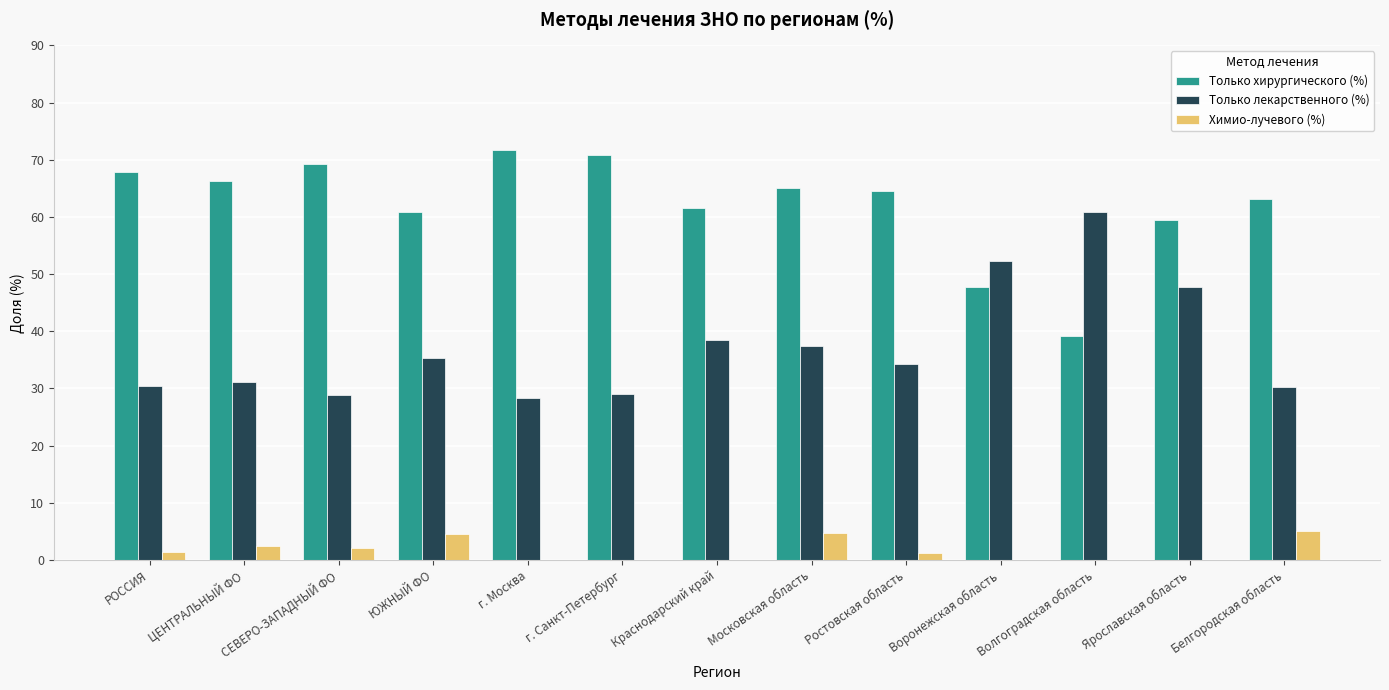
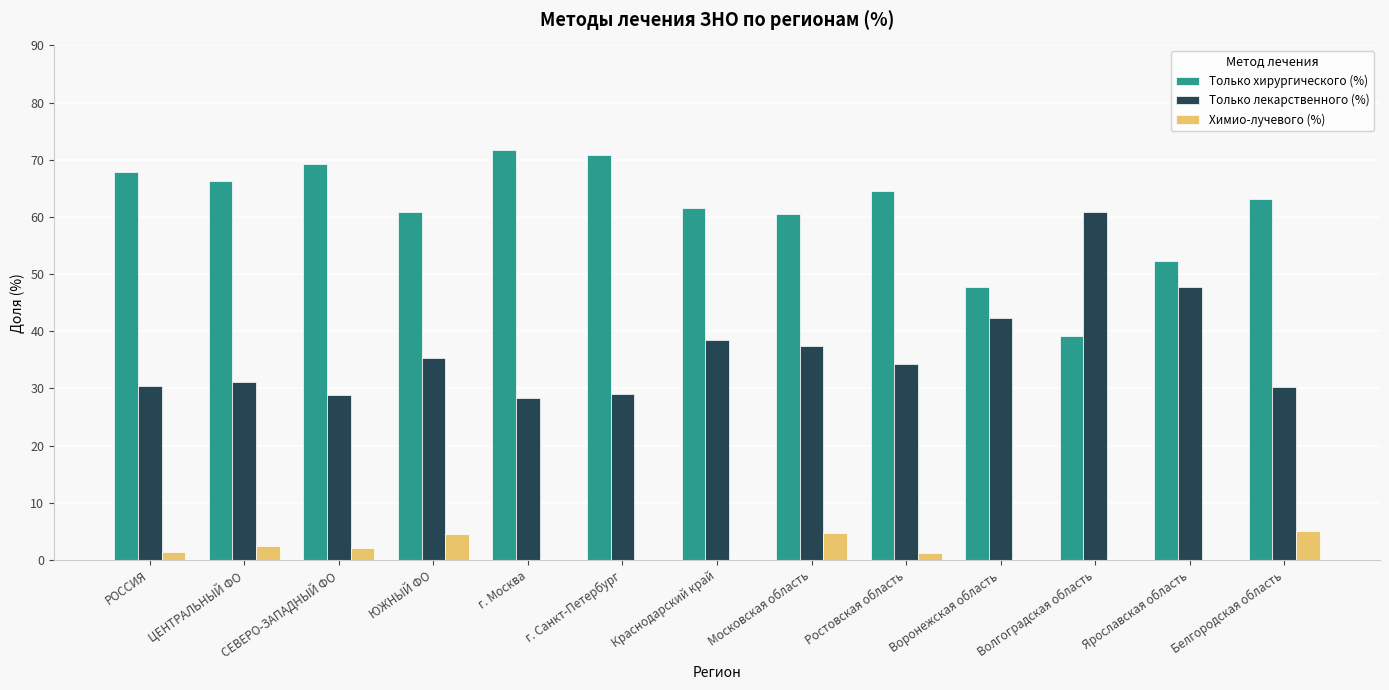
Только хирургического (%), Московская область: 65 -> 61
Только лекарственного (%), Воронежская область: 52 -> 42
Только хирургического (%), Ярославская область: 59 -> 52
